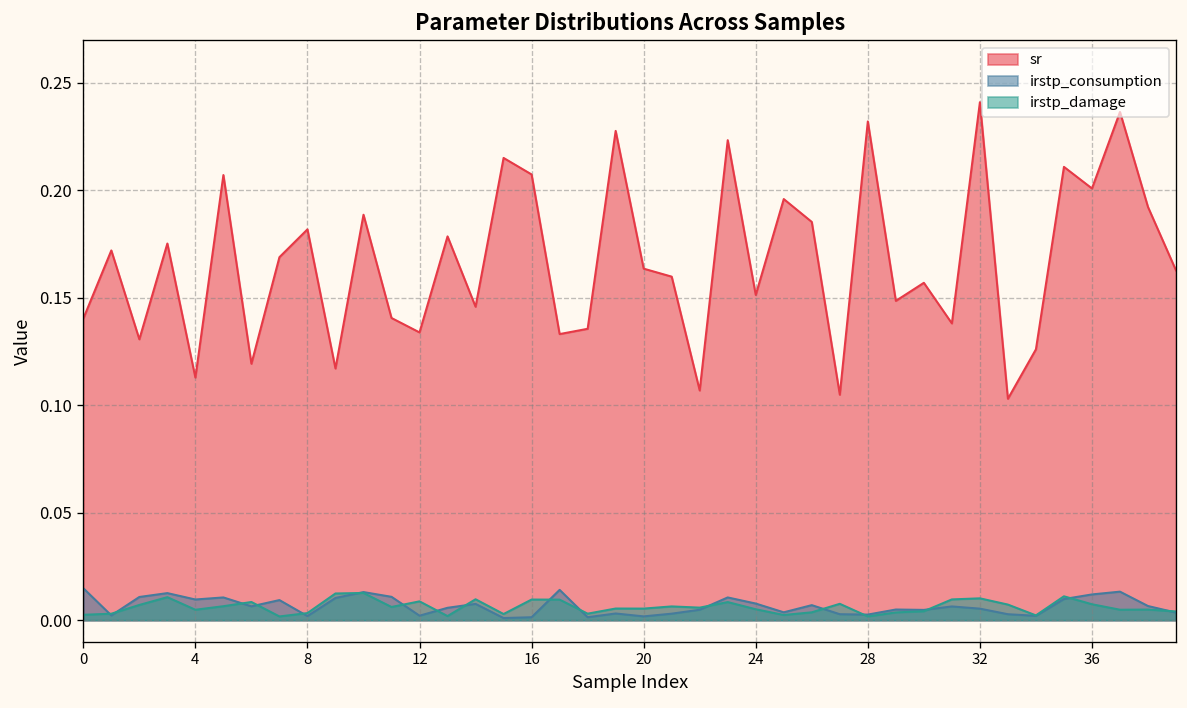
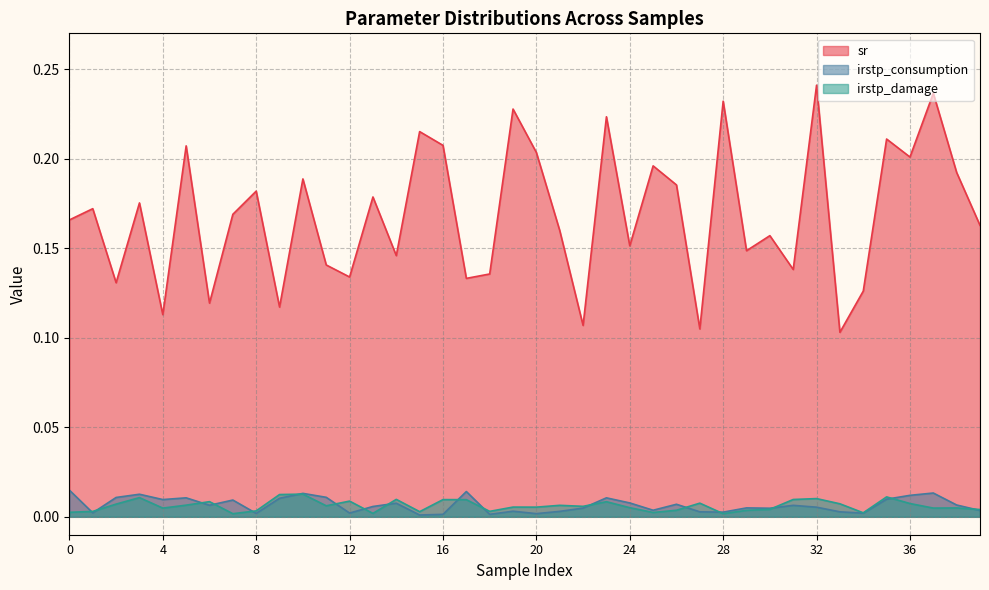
sr, 0: 0.140 -> 0.166
sr, 20: 0.164 -> 0.203
